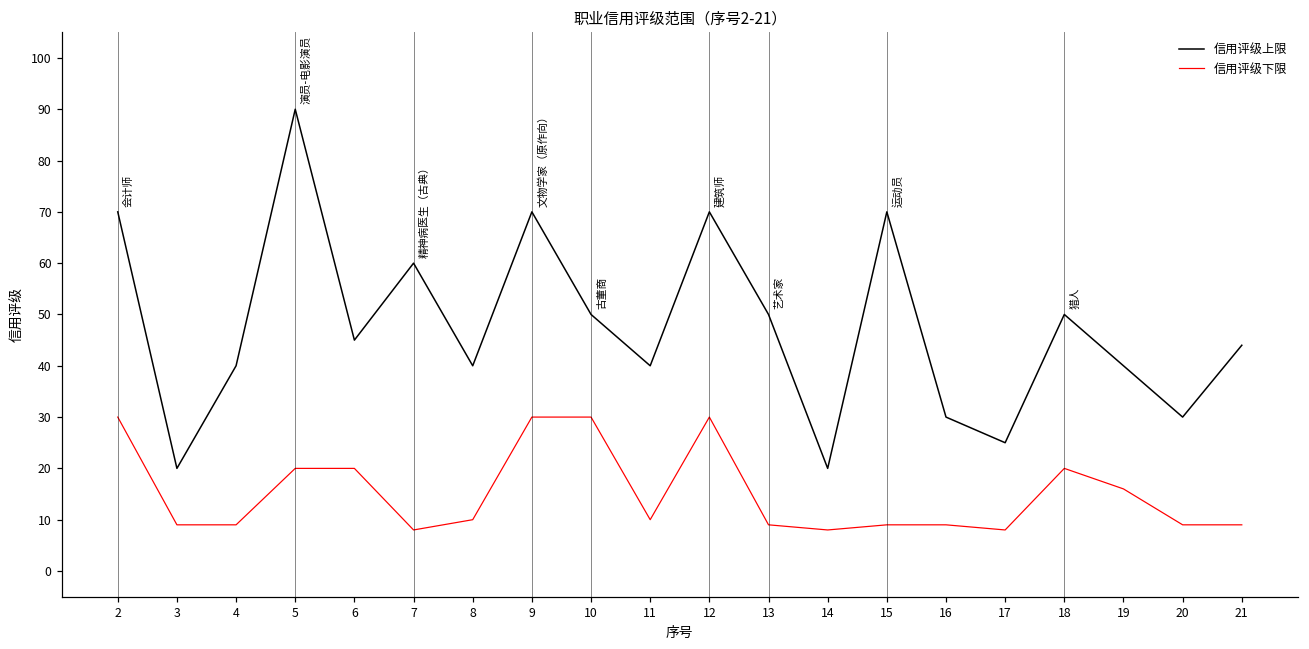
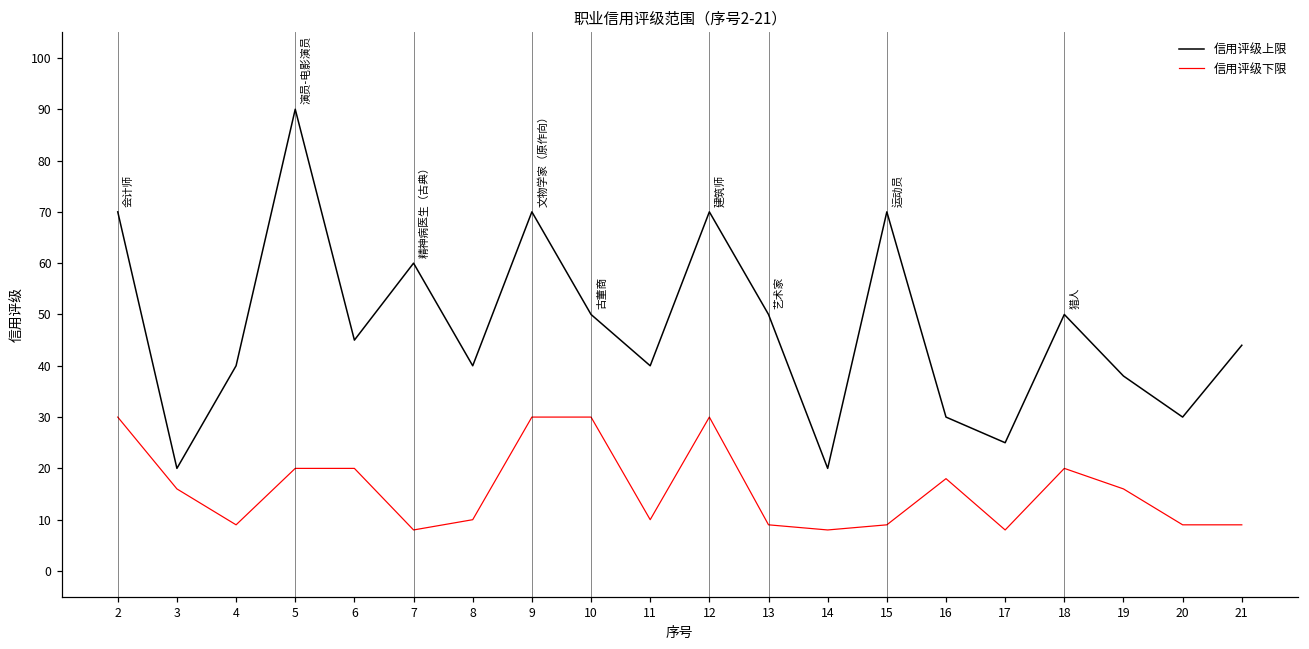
信用评级下限, 3: 9 -> 16
信用评级下限, 16: 9 -> 18
信用评级上限, 19: 40 -> 38
